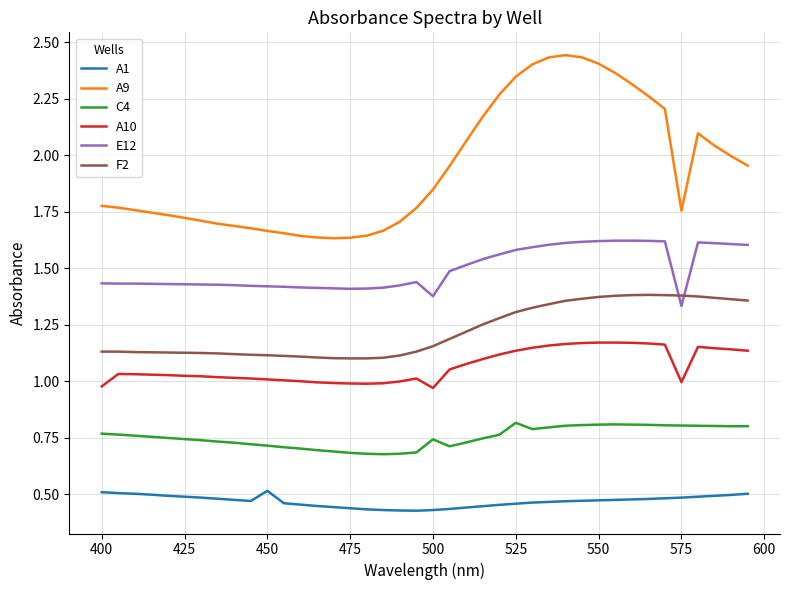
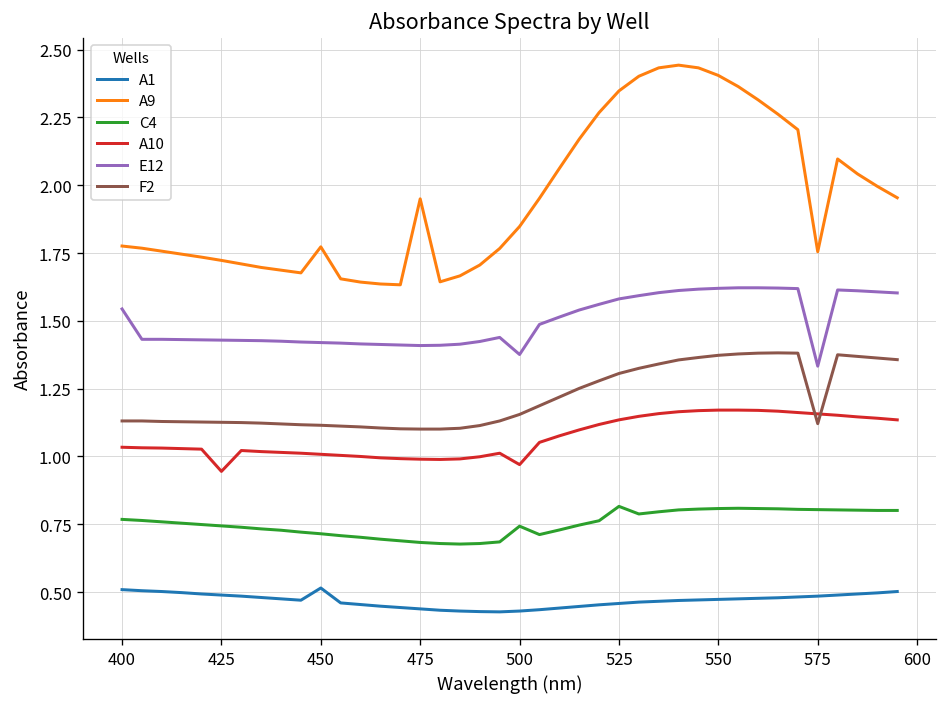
A10, 400: 0.98 -> 1.03
E12, 400: 1.43 -> 1.54
A10, 425: 1.02 -> 0.95
A9, 450: 1.67 -> 1.77
A9, 475: 1.64 -> 1.95
A10, 575: 1.00 -> 1.16
F2, 575: 1.38 -> 1.12
